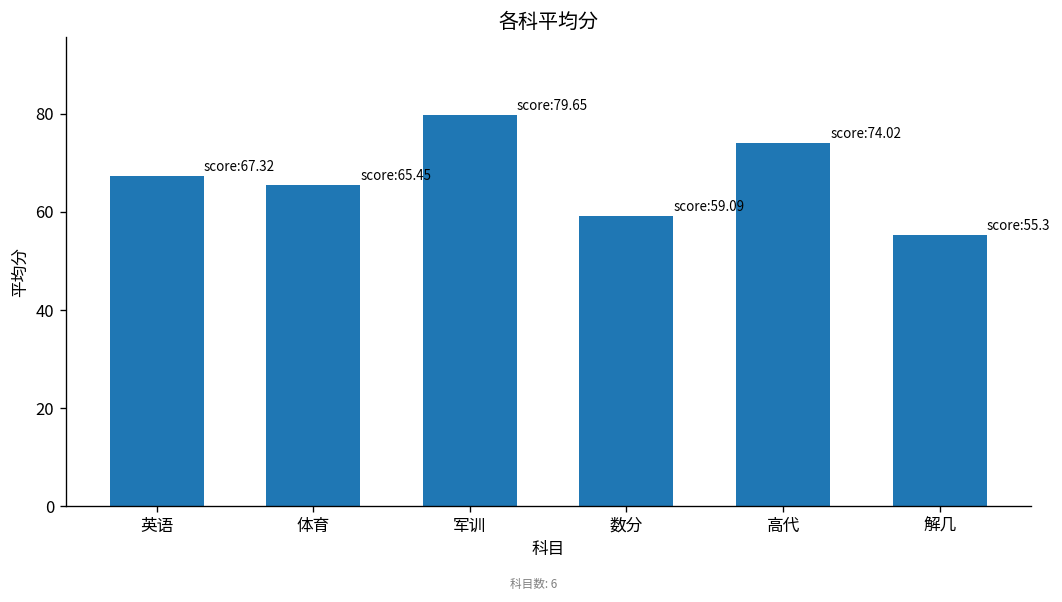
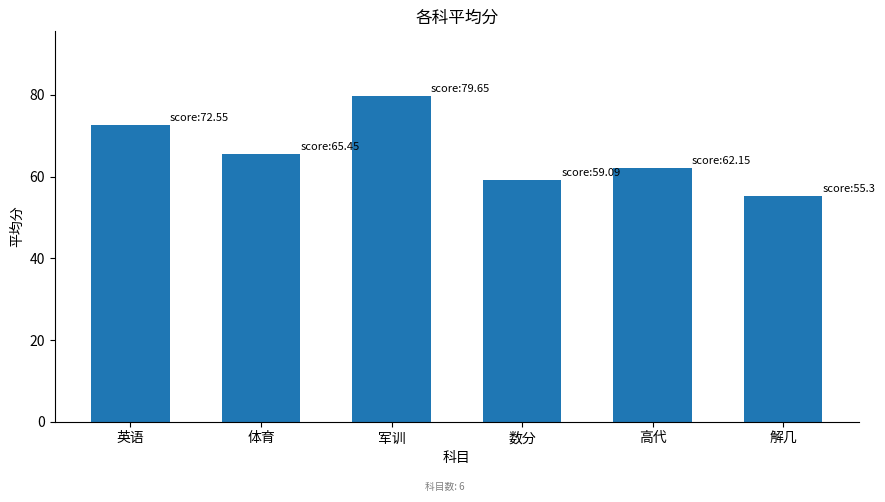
英语: 67.32 -> 72.55
高代: 74.02 -> 62.15
